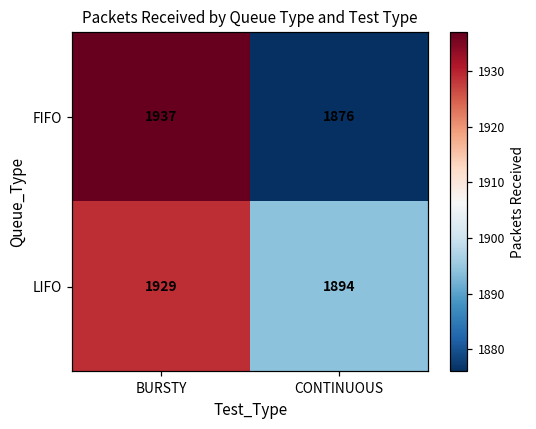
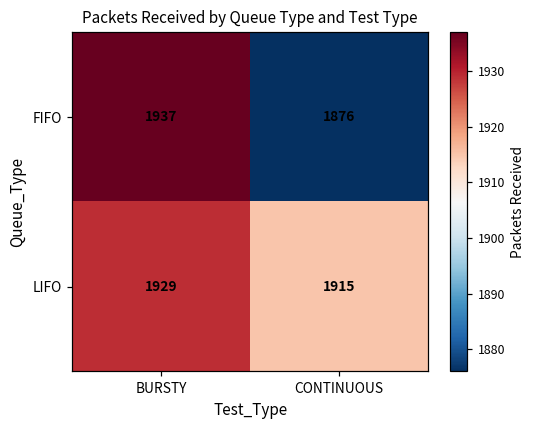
LIFO, CONTINUOUS: 1894 -> 1915
